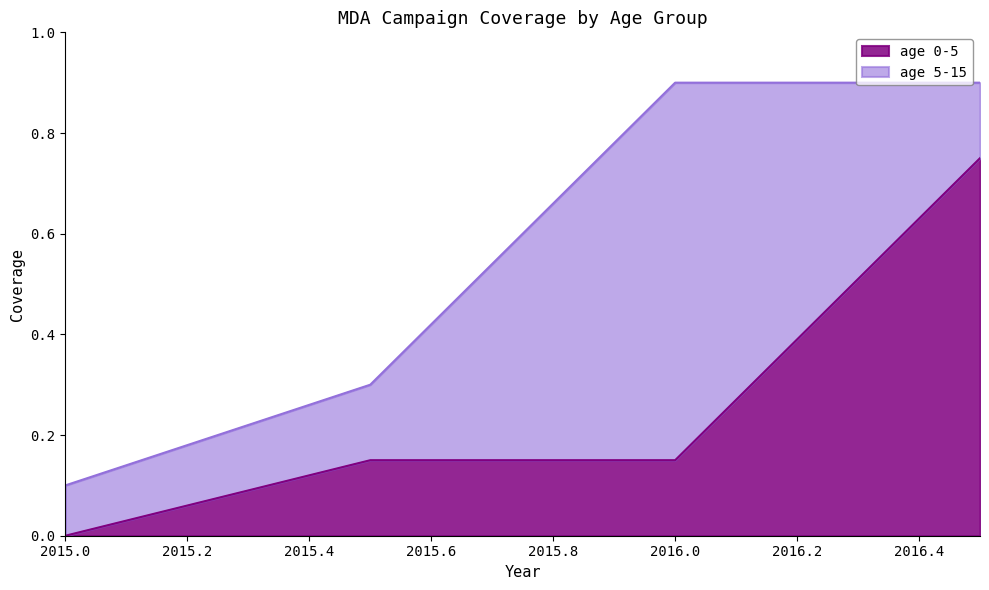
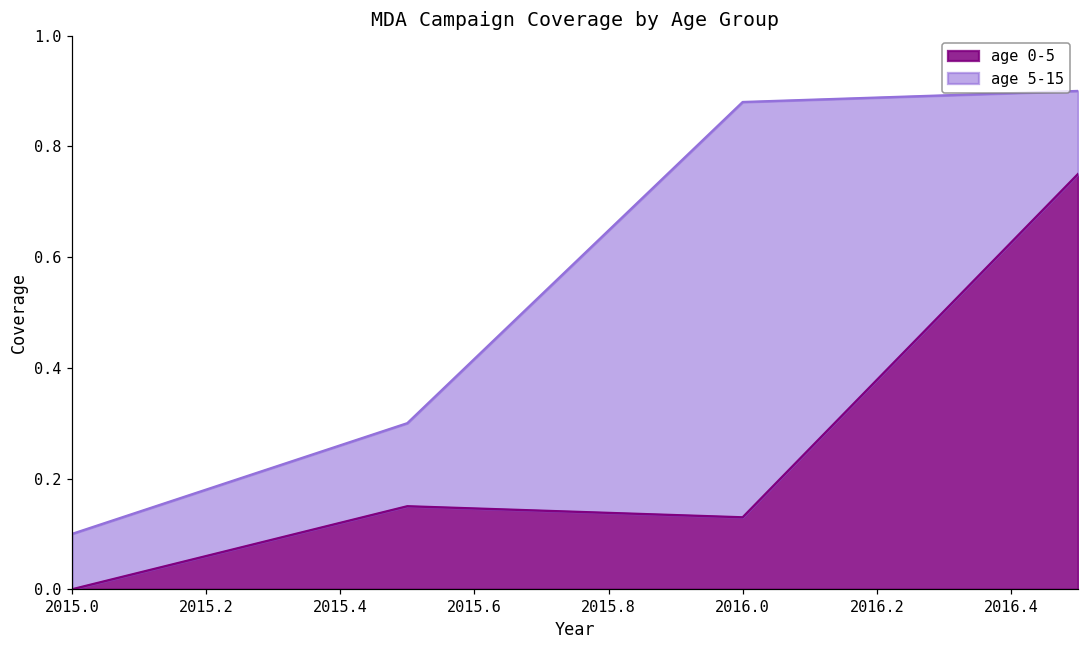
age 0-5, 2016.0: 0.15 -> 0.13
